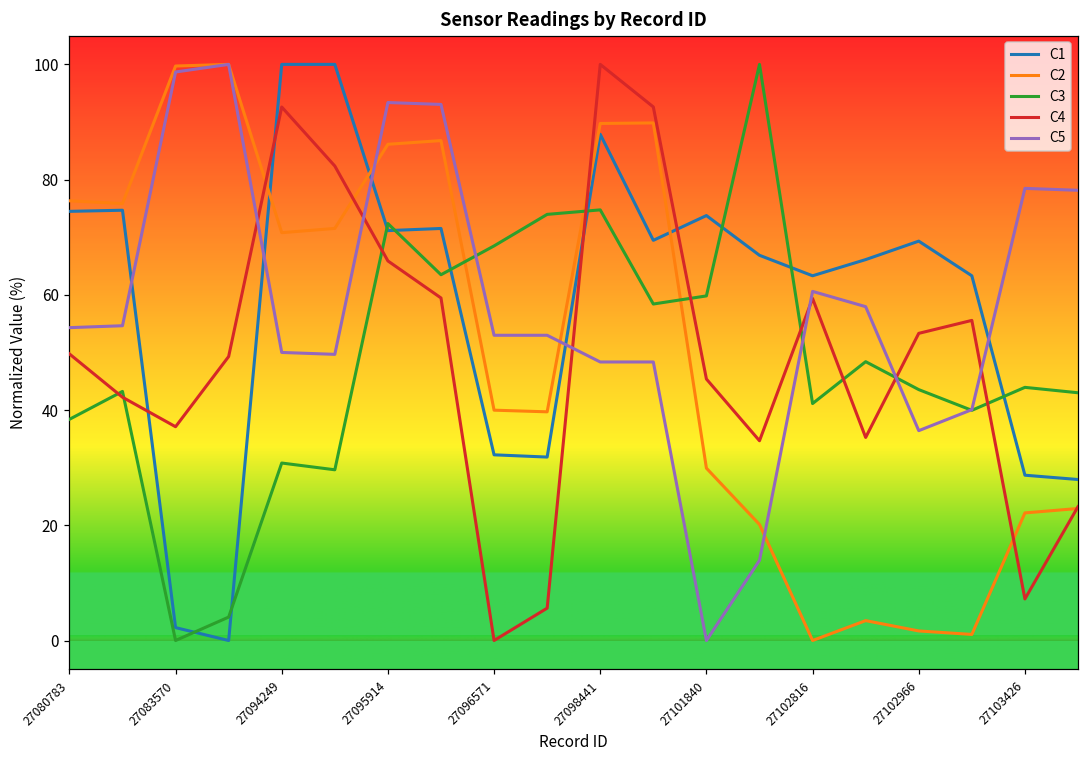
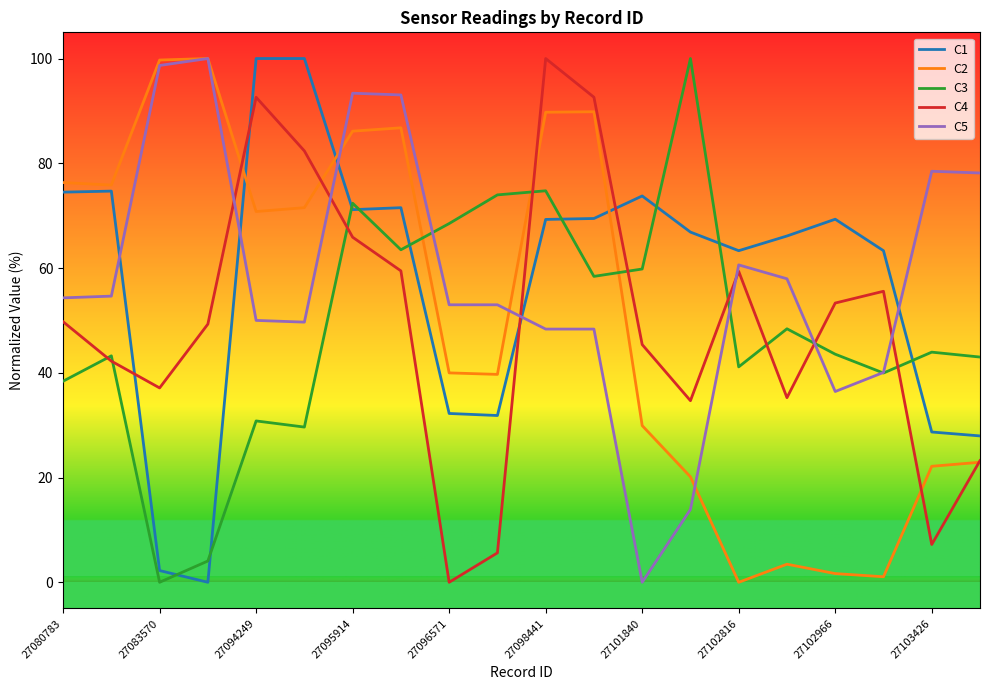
C1, 27098441: 88 -> 69
